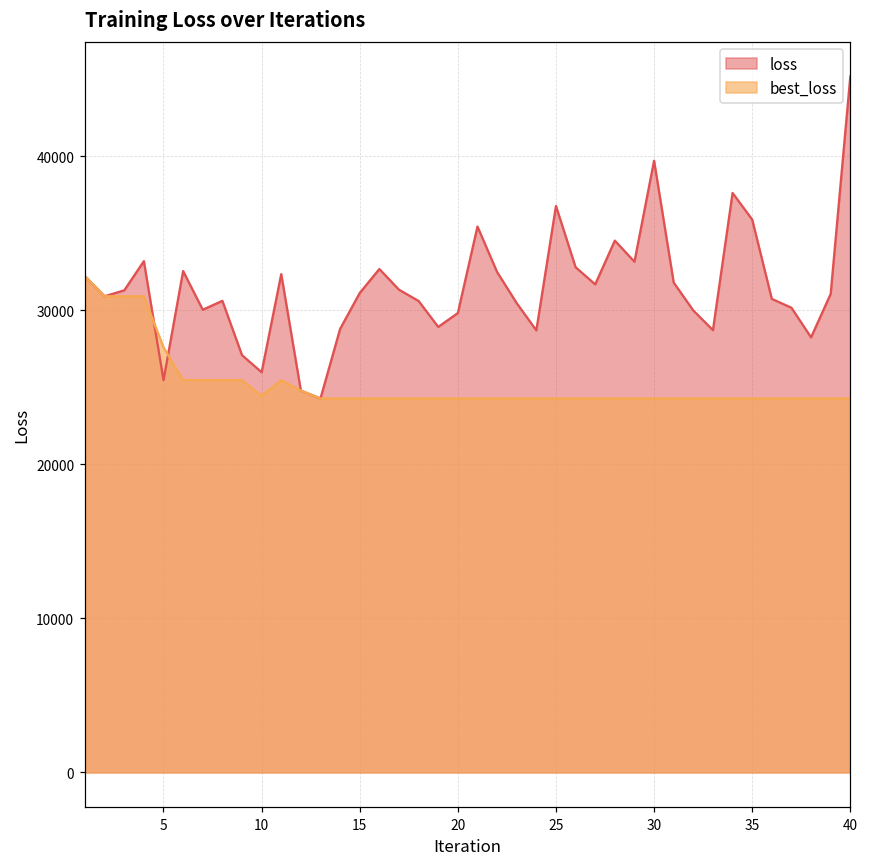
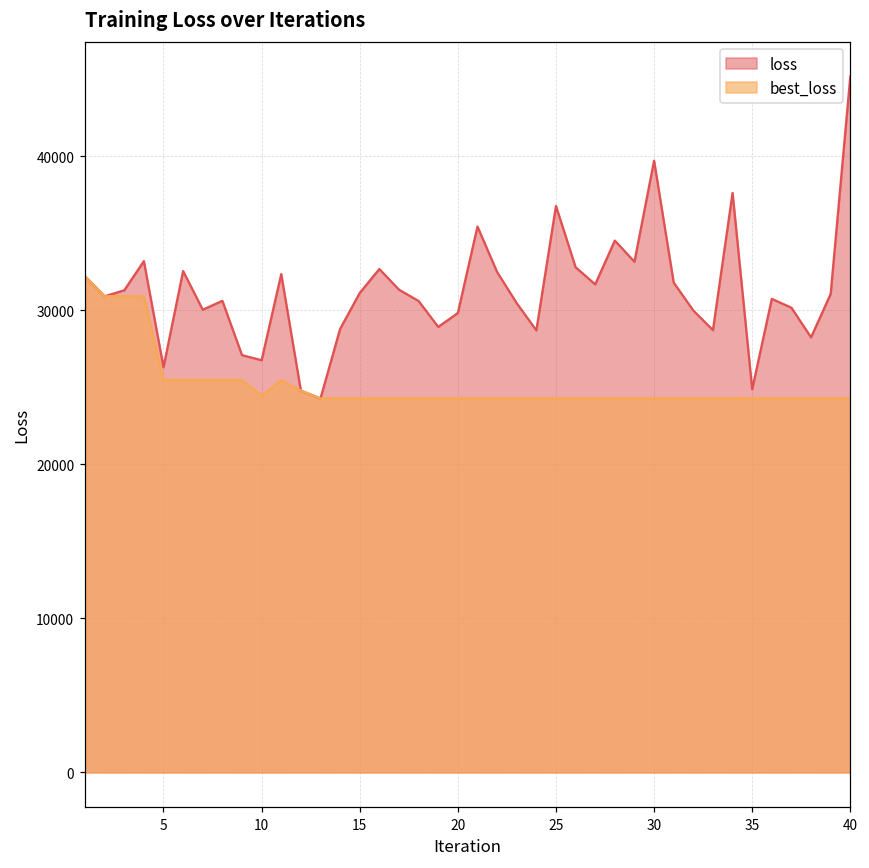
loss, 5: 25500 -> 26300
best_loss, 5: 27600 -> 25500
loss, 10: 26000 -> 26800
loss, 35: 35900 -> 24900
